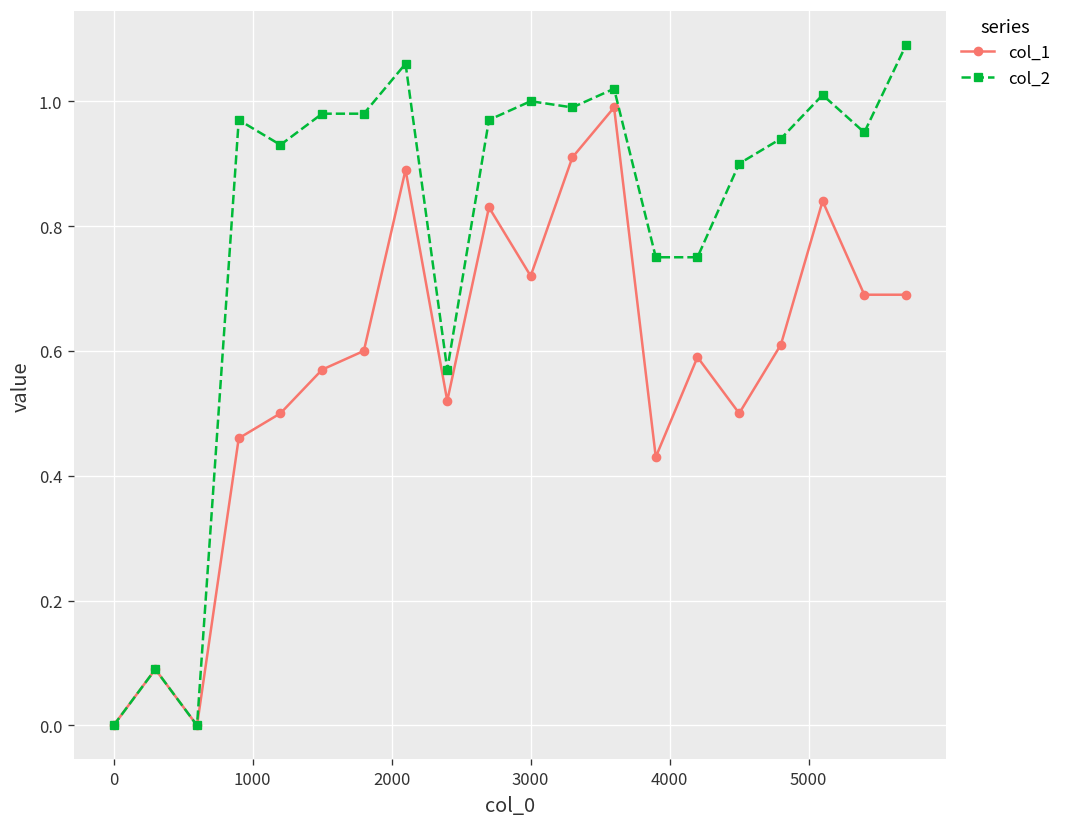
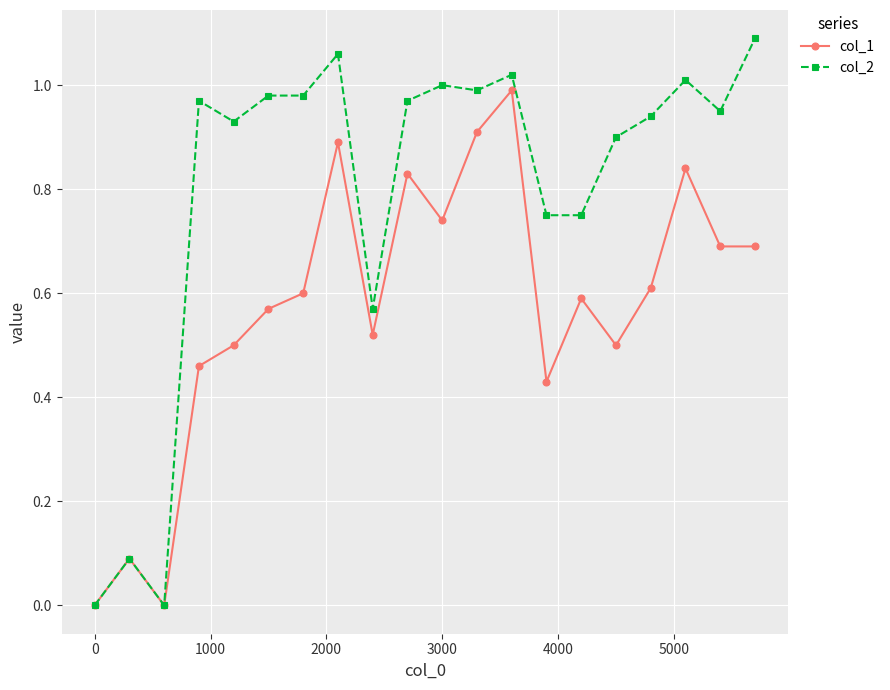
col_1, 3000: 0.72 -> 0.74
